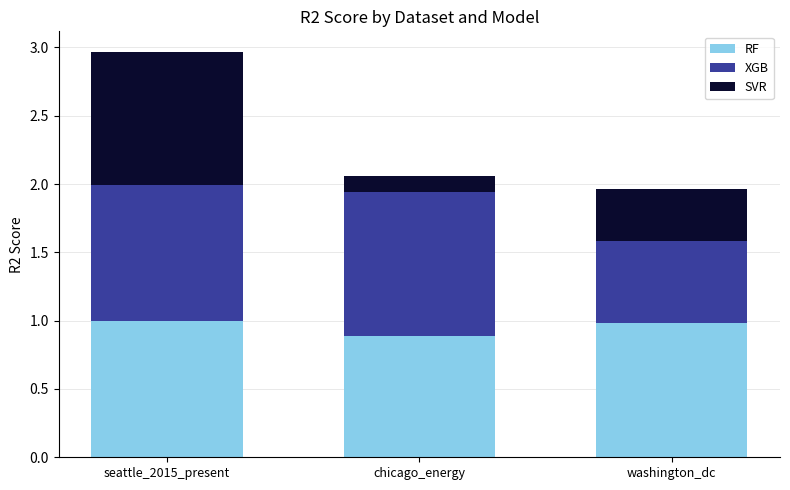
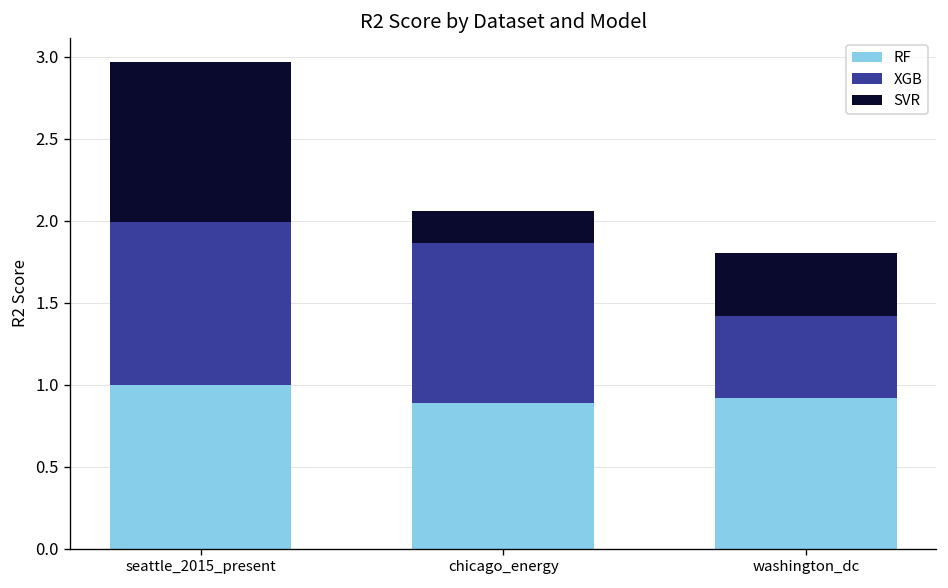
SVR, chicago_energy: -0.12 -> -0.20
RF, washington_dc: 0.98 -> 0.92
XGB, washington_dc: 0.98 -> 0.89
